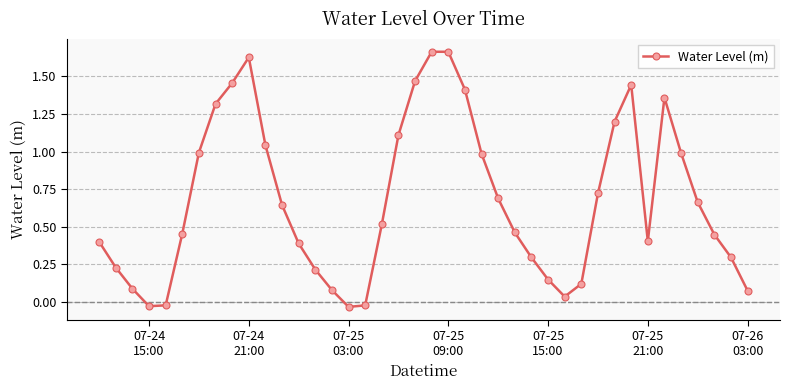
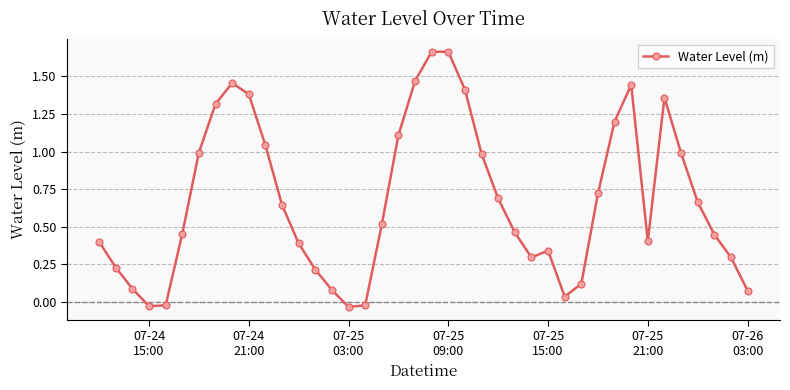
07-24 21:00: 1.63 -> 1.38
07-25 15:00: 0.15 -> 0.34
